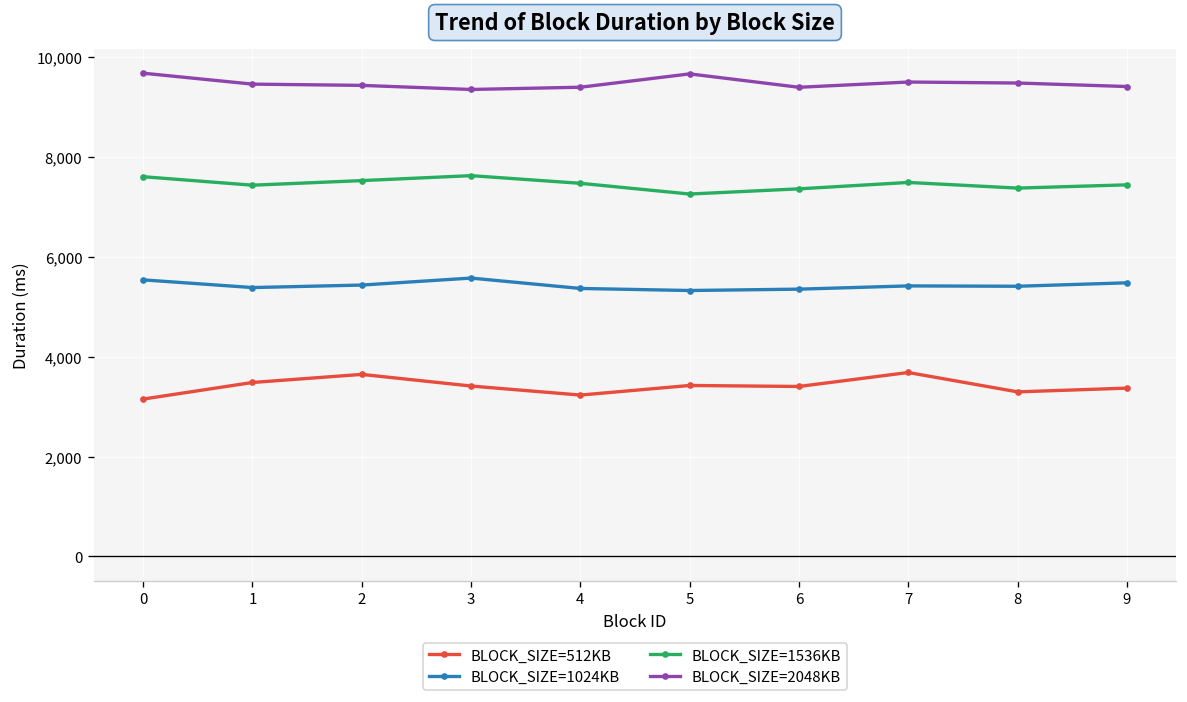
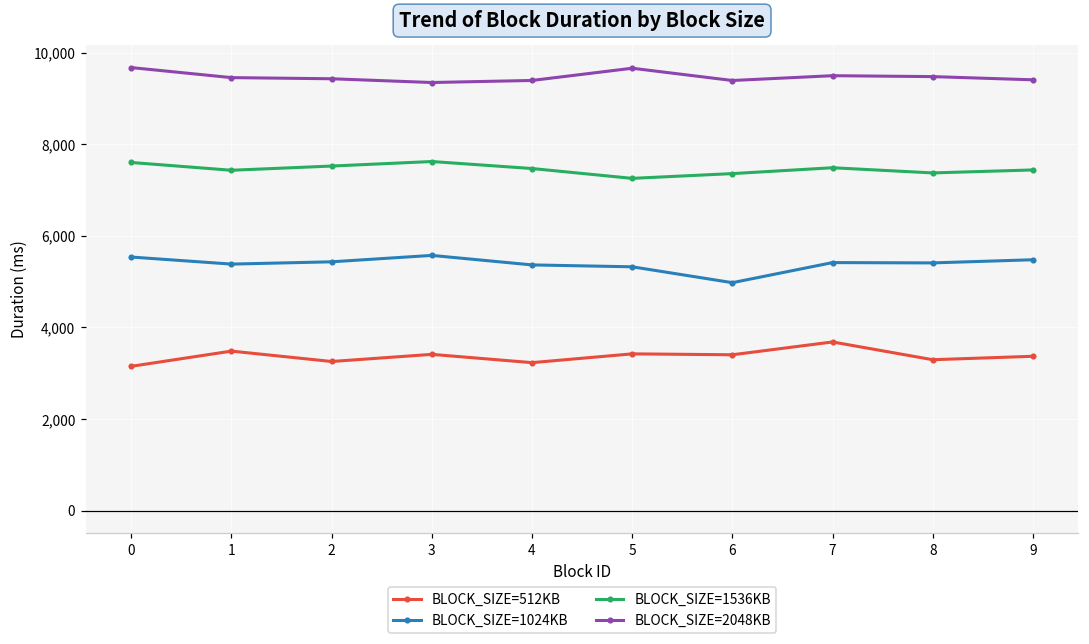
BLOCK_SIZE=512KB, 2: 3,600 -> 3,300
BLOCK_SIZE=1024KB, 6: 5,400 -> 5,000
